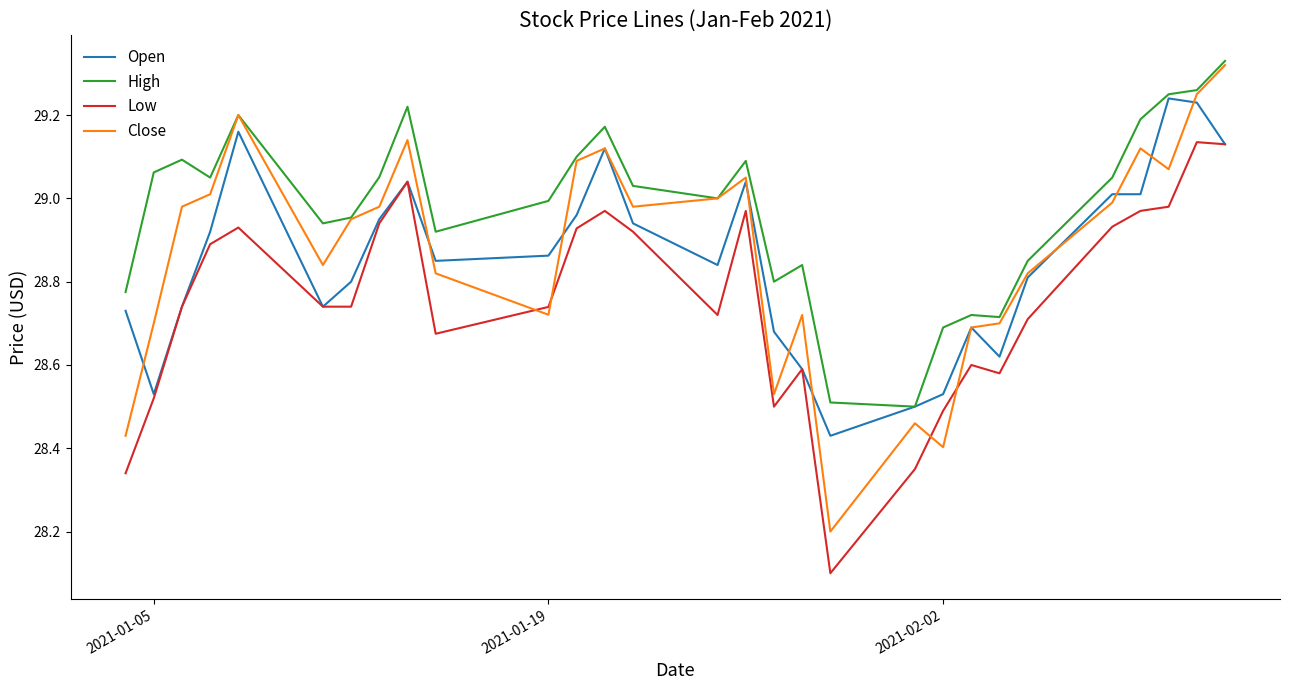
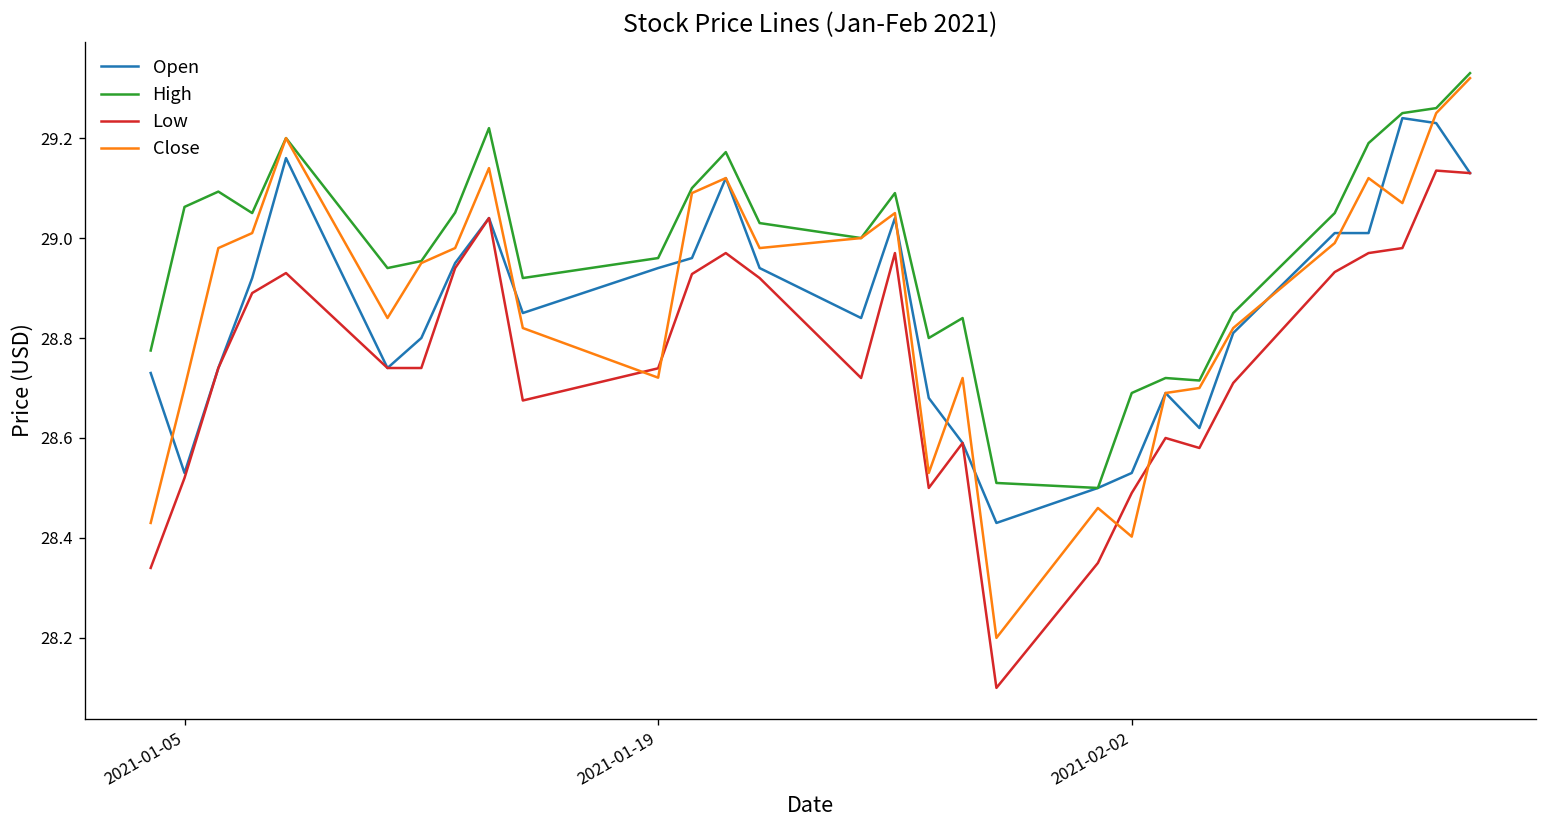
Open, 2021-01-19: 28.86 -> 28.94
High, 2021-01-19: 28.99 -> 28.96
